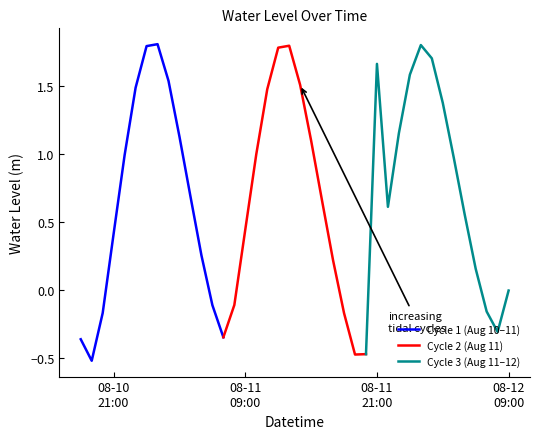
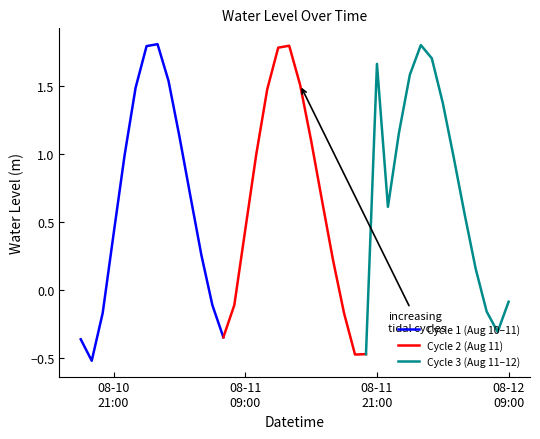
Cycle 3 (Aug 11–12), 08-12 09:00: -0.01 -> -0.09
